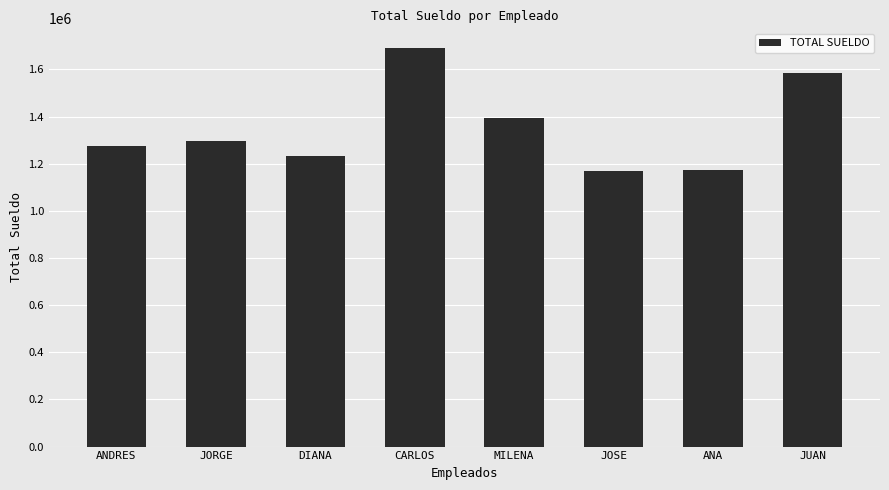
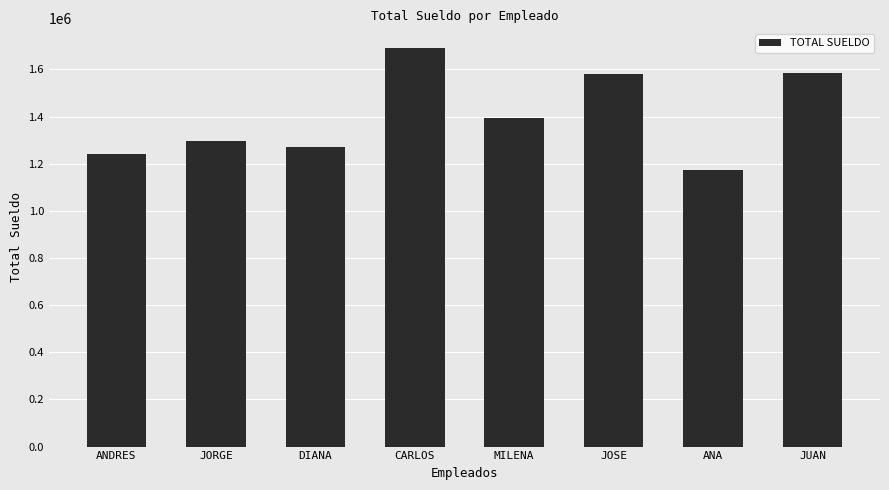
ANDRES: 1270000 -> 1240000
DIANA: 1230000 -> 1270000
JOSE: 1170000 -> 1580000
